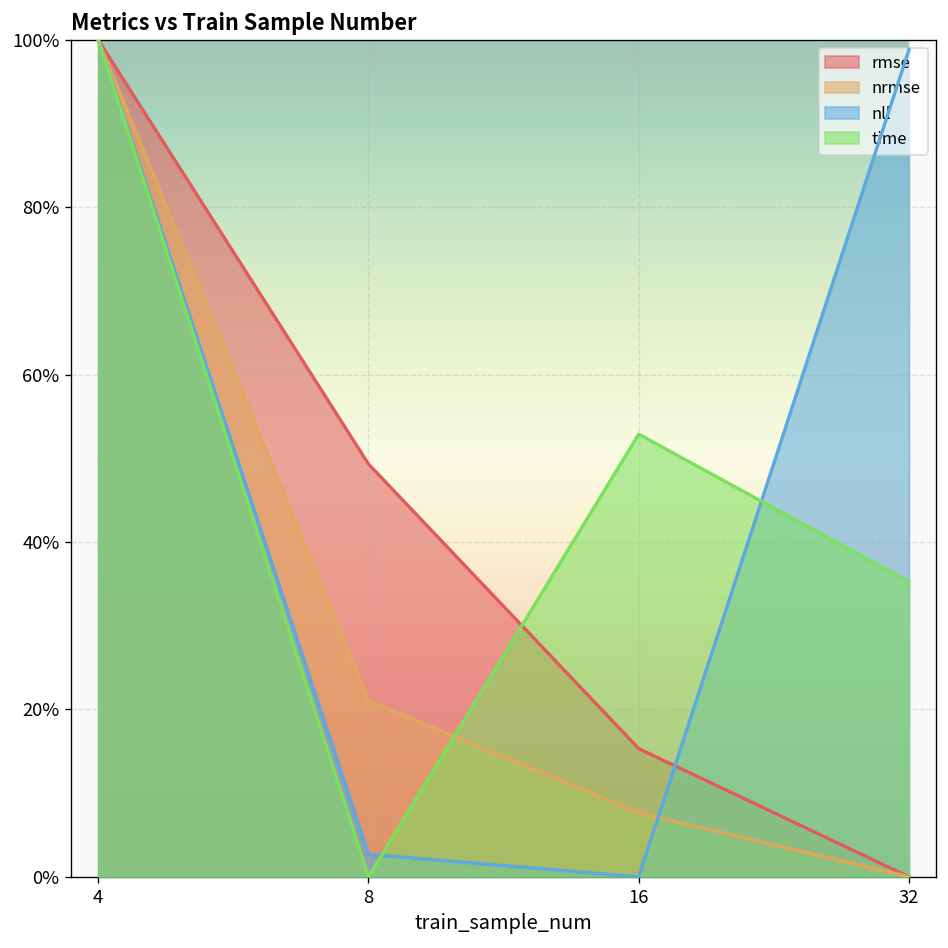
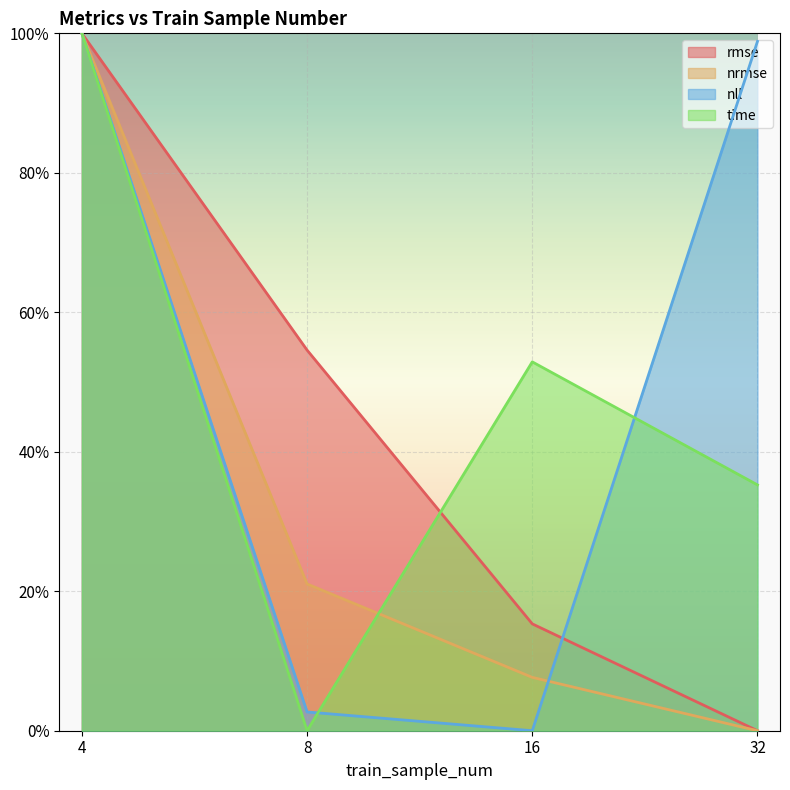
rmse, 8: 49% -> 55%
